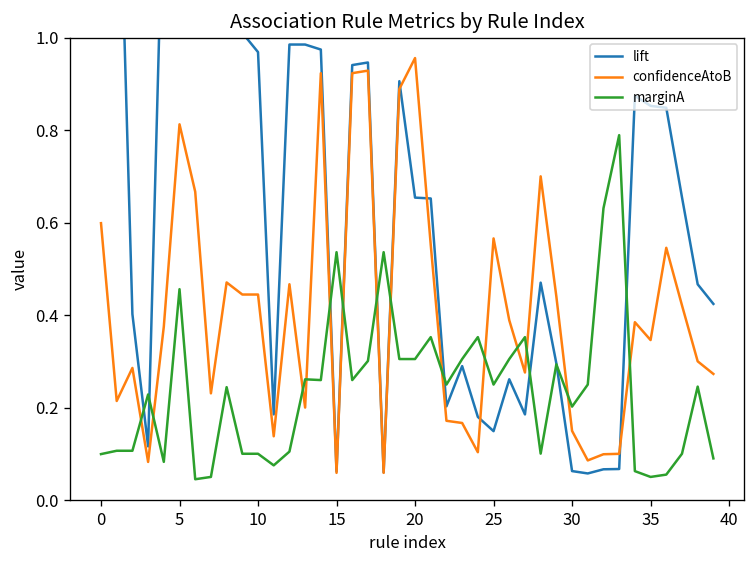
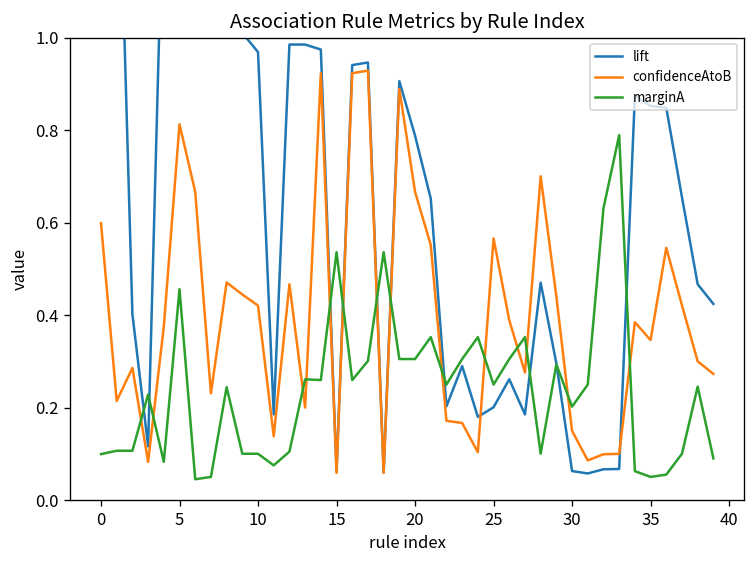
confidenceAtoB, 10: 0.44 -> 0.42
lift, 20: 0.65 -> 0.79
confidenceAtoB, 20: 0.96 -> 0.67
lift, 25: 0.15 -> 0.20
